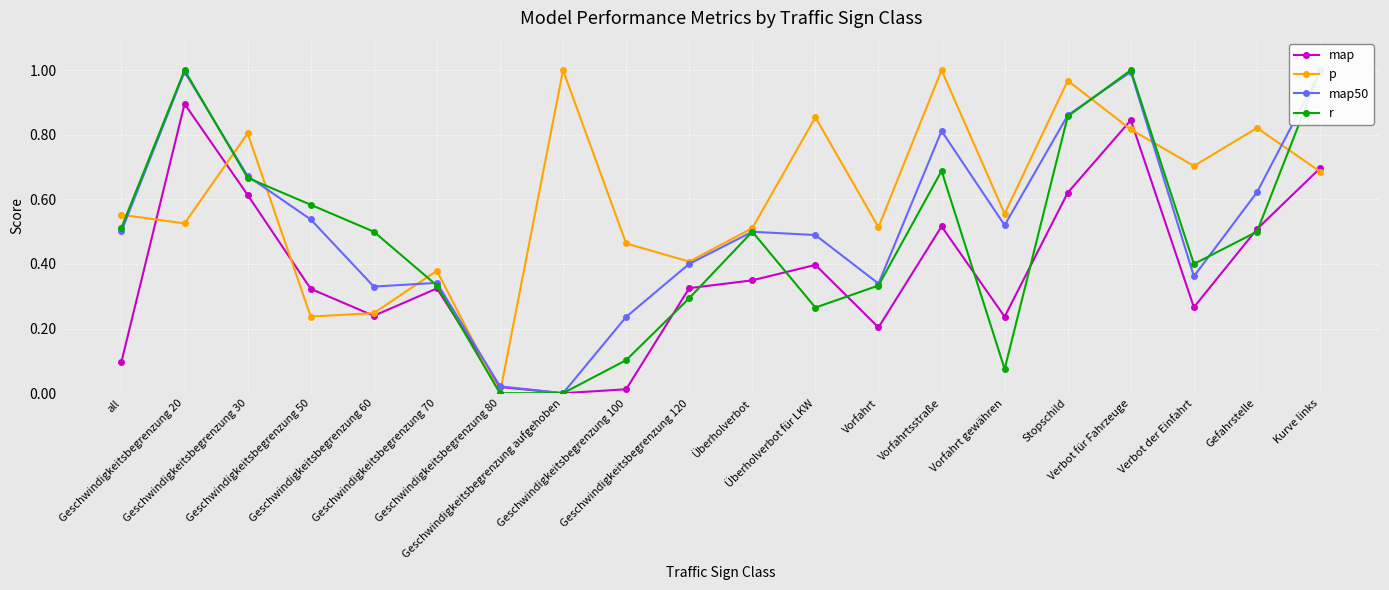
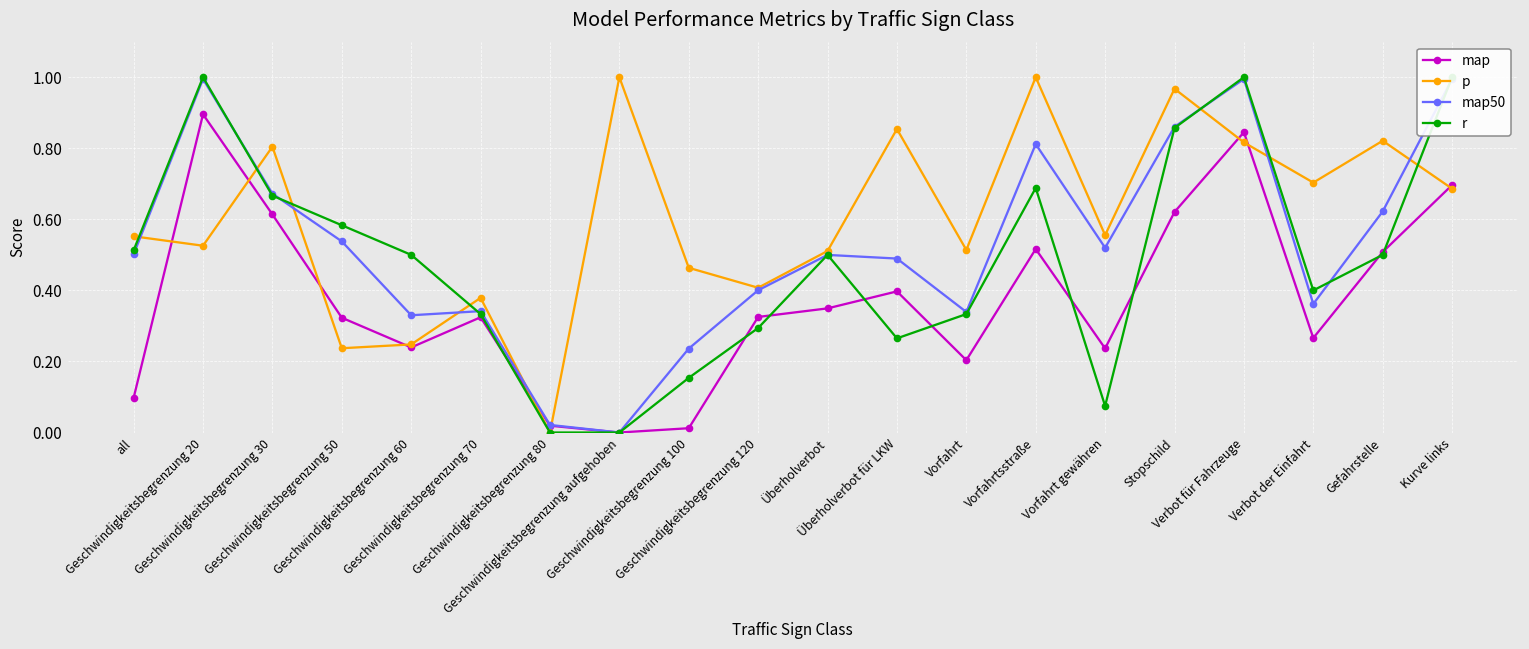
r, Geschwindigkeitsbegrenzung 100: 0.10 -> 0.15
